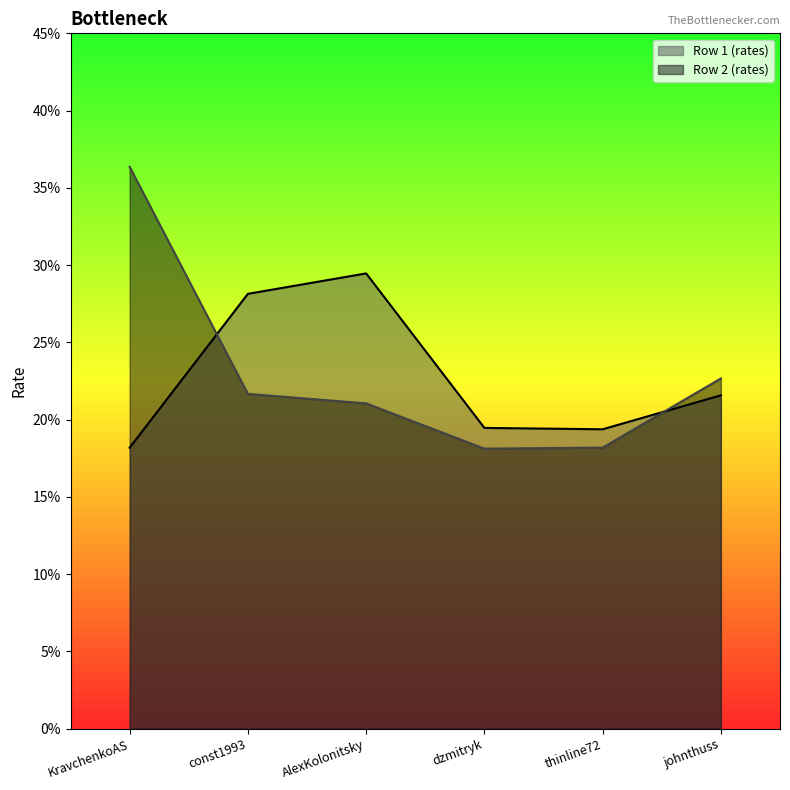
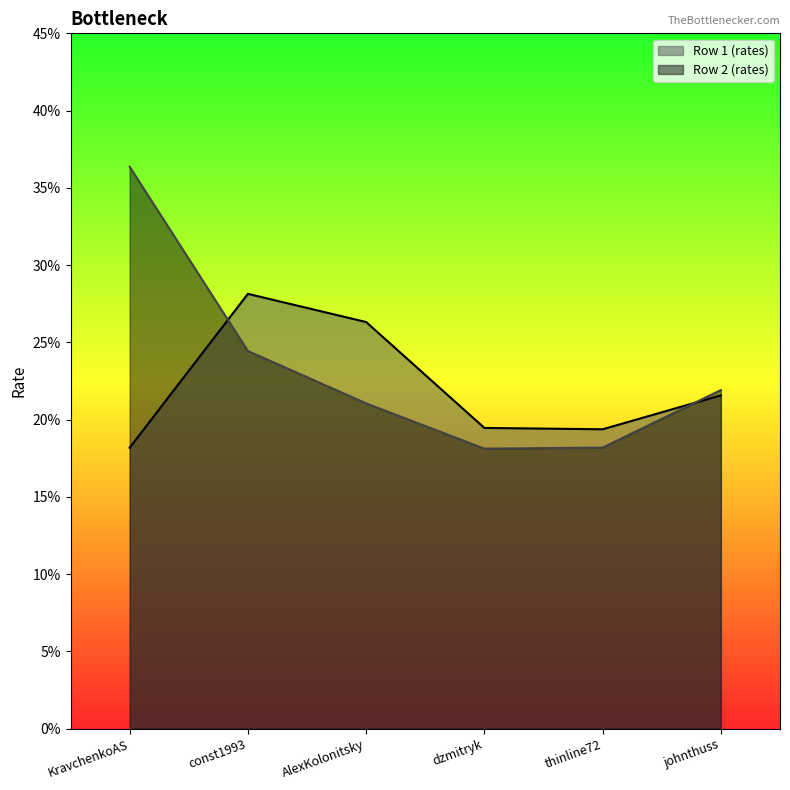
Row 2 (rates), const1993: 21.7% -> 24.4%
Row 1 (rates), AlexKolonitsky: 29.5% -> 26.3%
Row 2 (rates), johnthuss: 22.7% -> 21.9%
